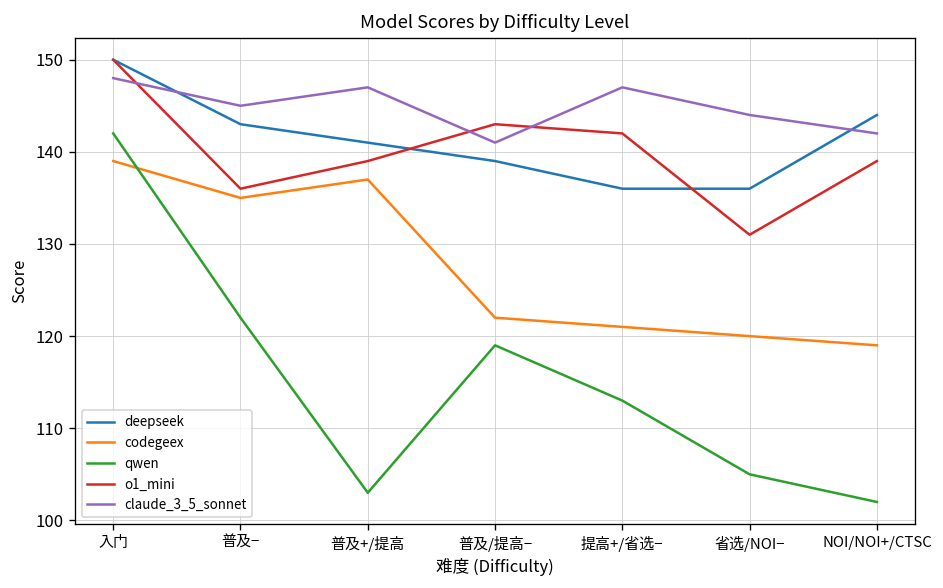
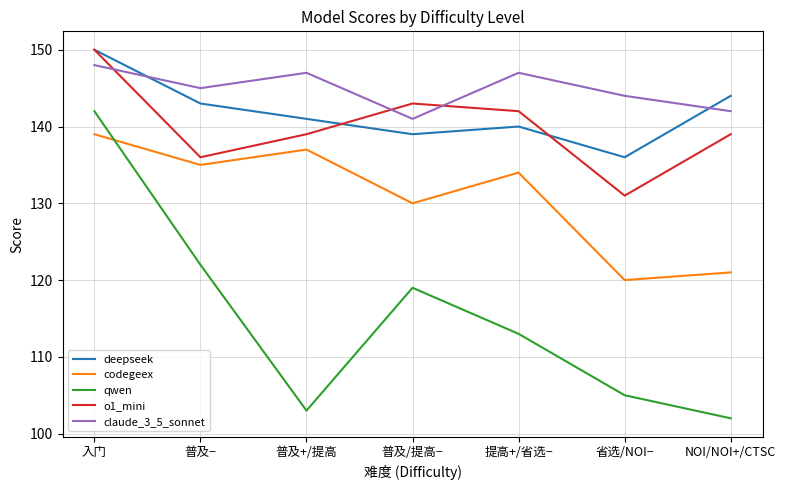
codegeex, 普及/提高−: 122 -> 130
deepseek, 提高+/省选−: 136 -> 140
codegeex, 提高+/省选−: 121 -> 134
codegeex, NOI/NOI+/CTSC: 119 -> 121
